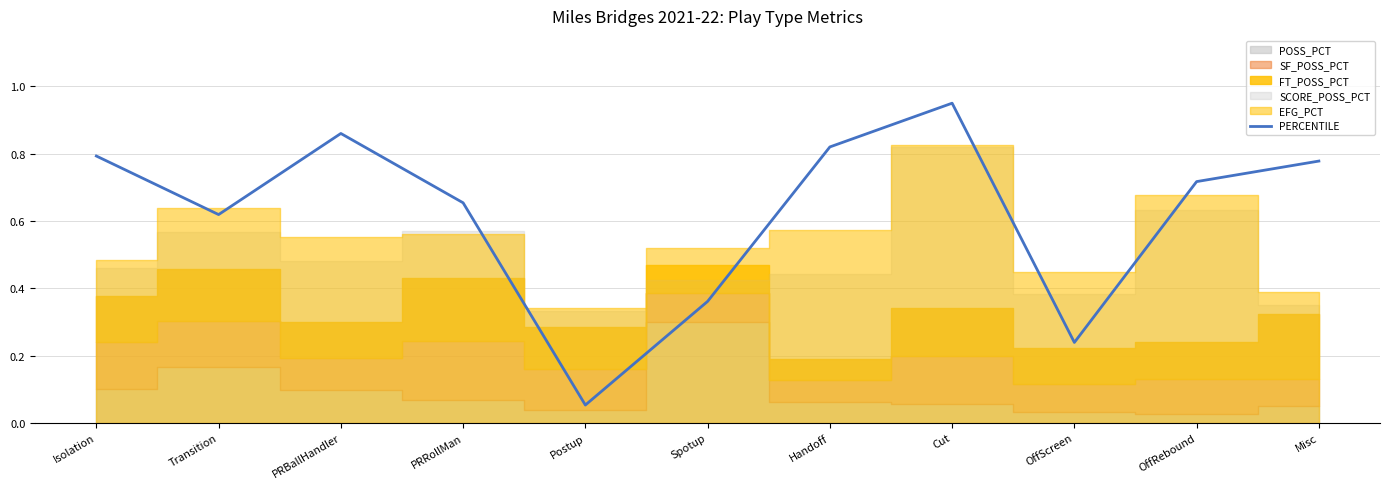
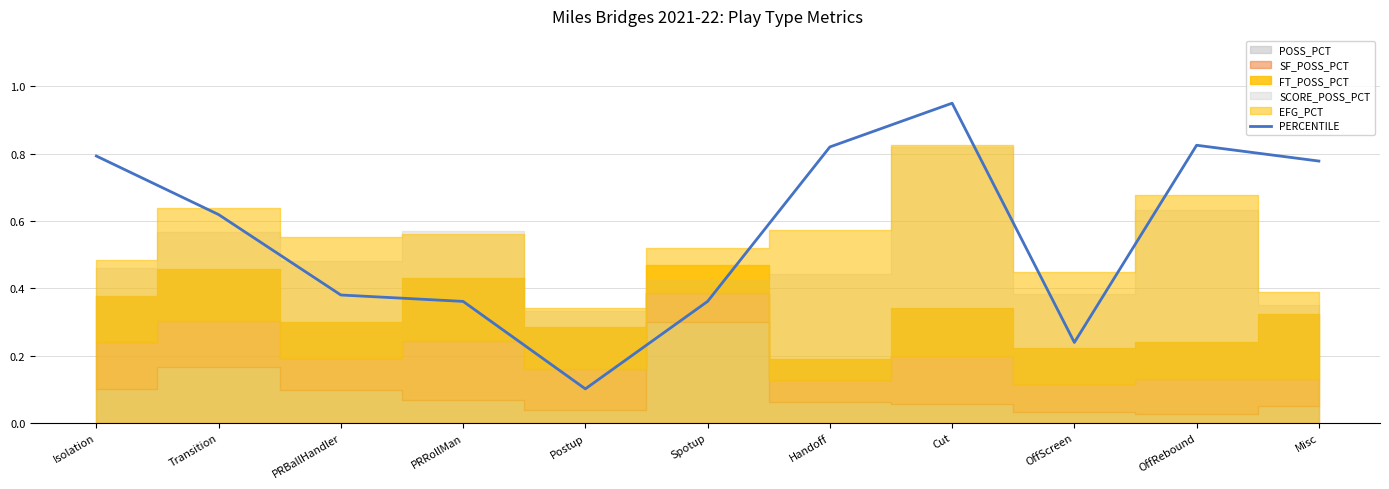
PERCENTILE, PRBallHandler: 0.86 -> 0.38
PERCENTILE, PRRollMan: 0.65 -> 0.36
PERCENTILE, Postup: 0.05 -> 0.10
PERCENTILE, OffRebound: 0.72 -> 0.83
